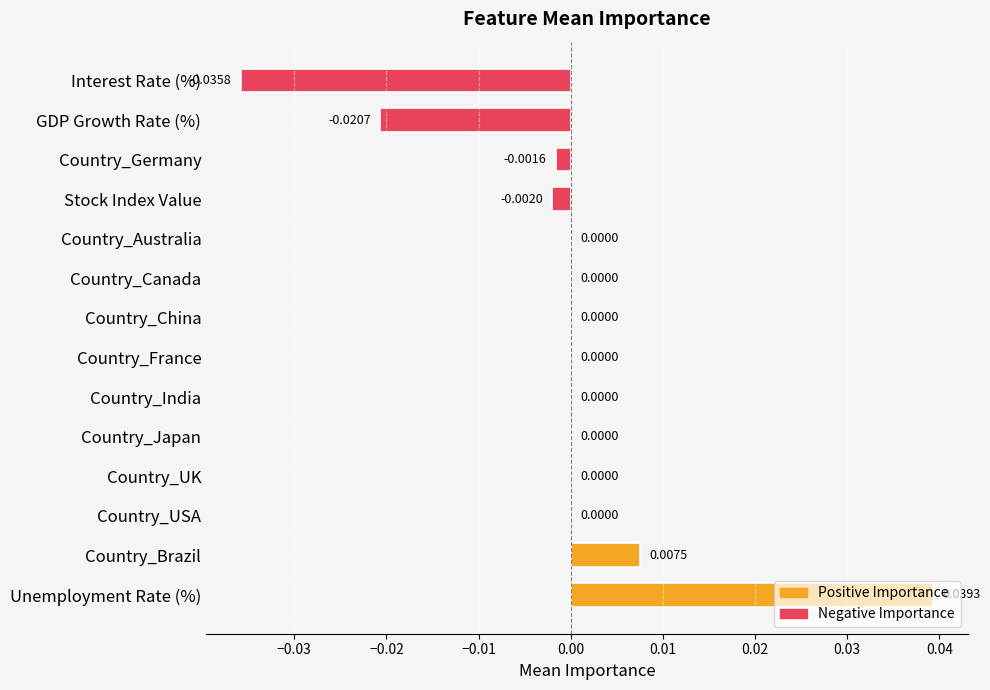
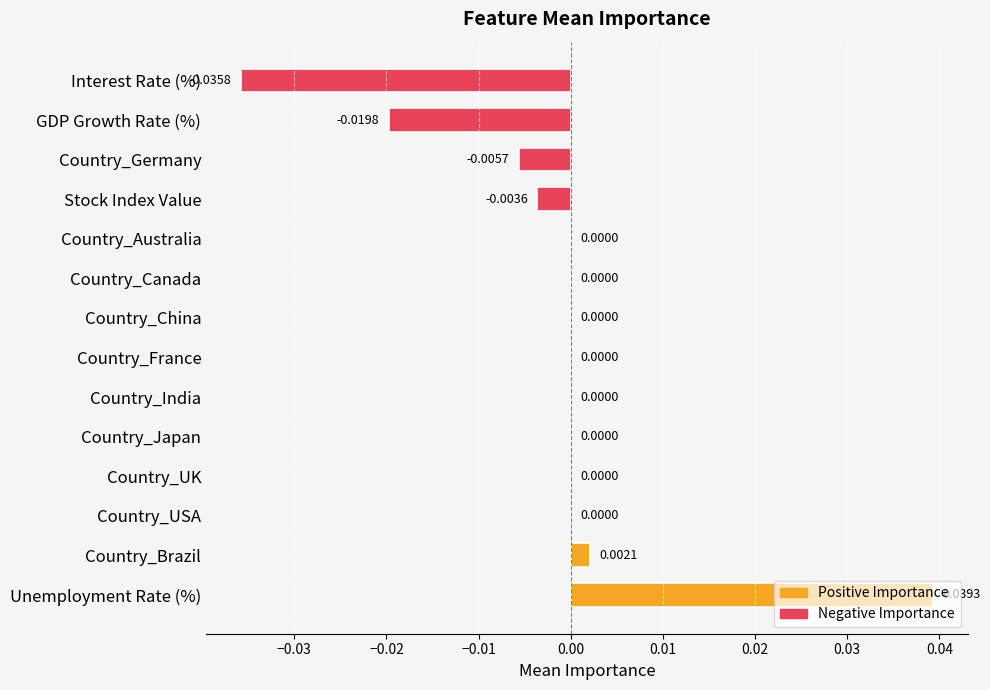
GDP Growth Rate (%): -0.0207 -> -0.0198
Country_Germany: -0.0016 -> -0.0057
Stock Index Value: -0.0020 -> -0.0036
Country_Brazil: 0.0075 -> 0.0021
